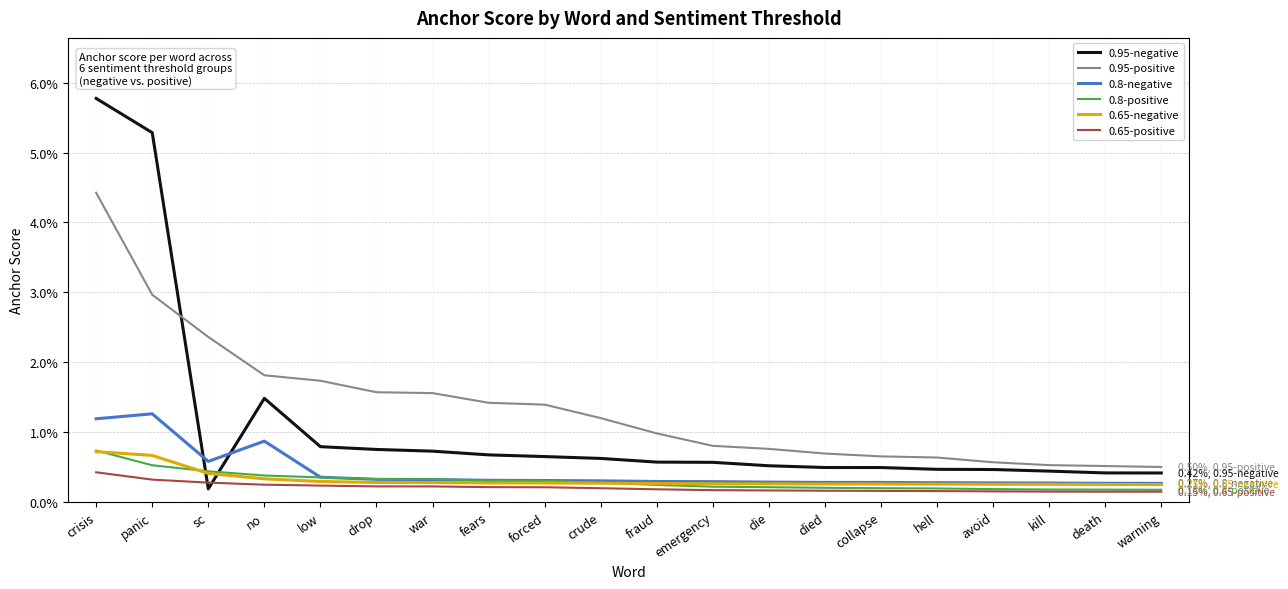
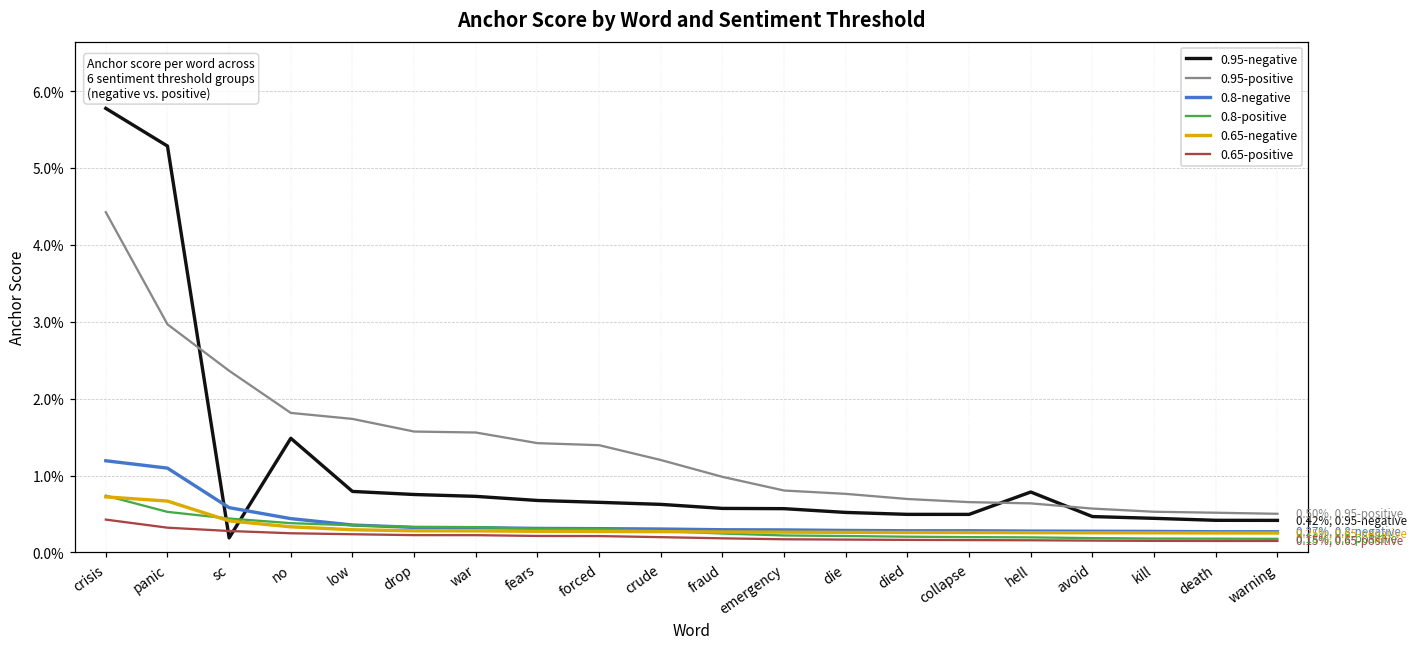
0.8-negative, panic: 1.3% -> 1.1%
0.8-negative, no: 0.9% -> 0.4%
0.95-negative, hell: 0.5% -> 0.8%
